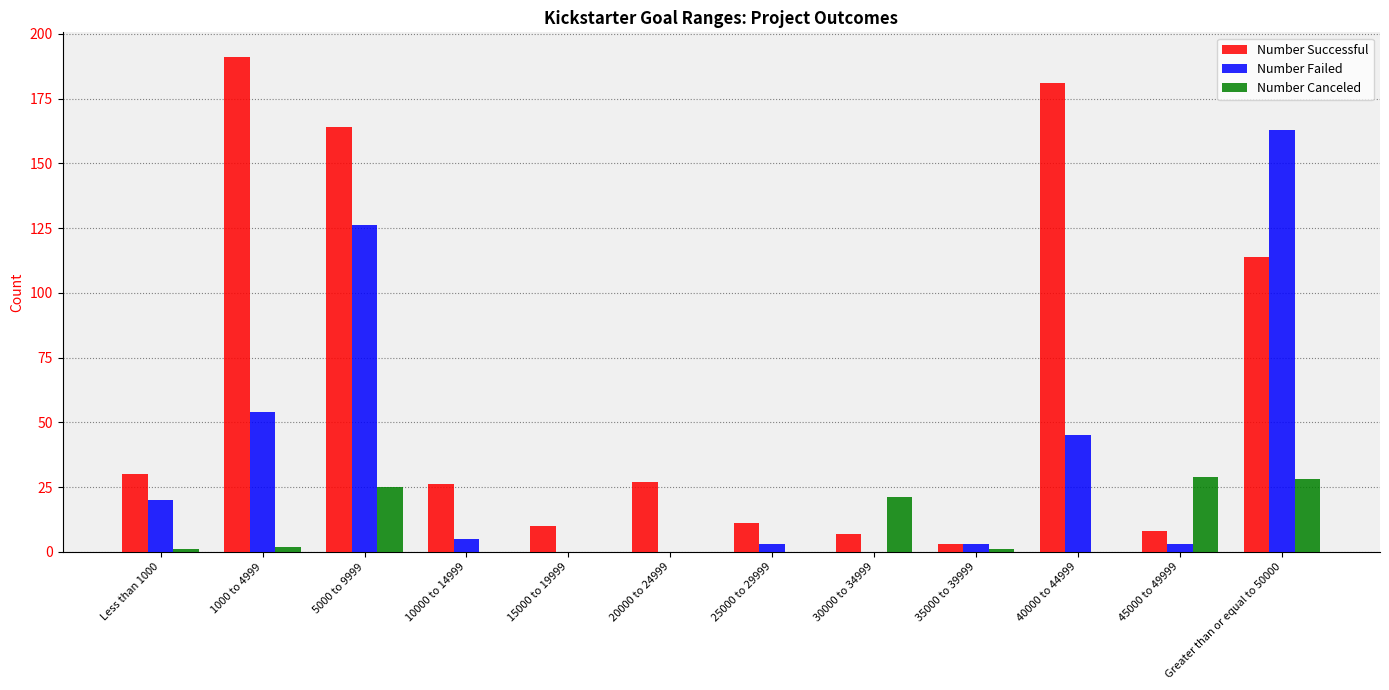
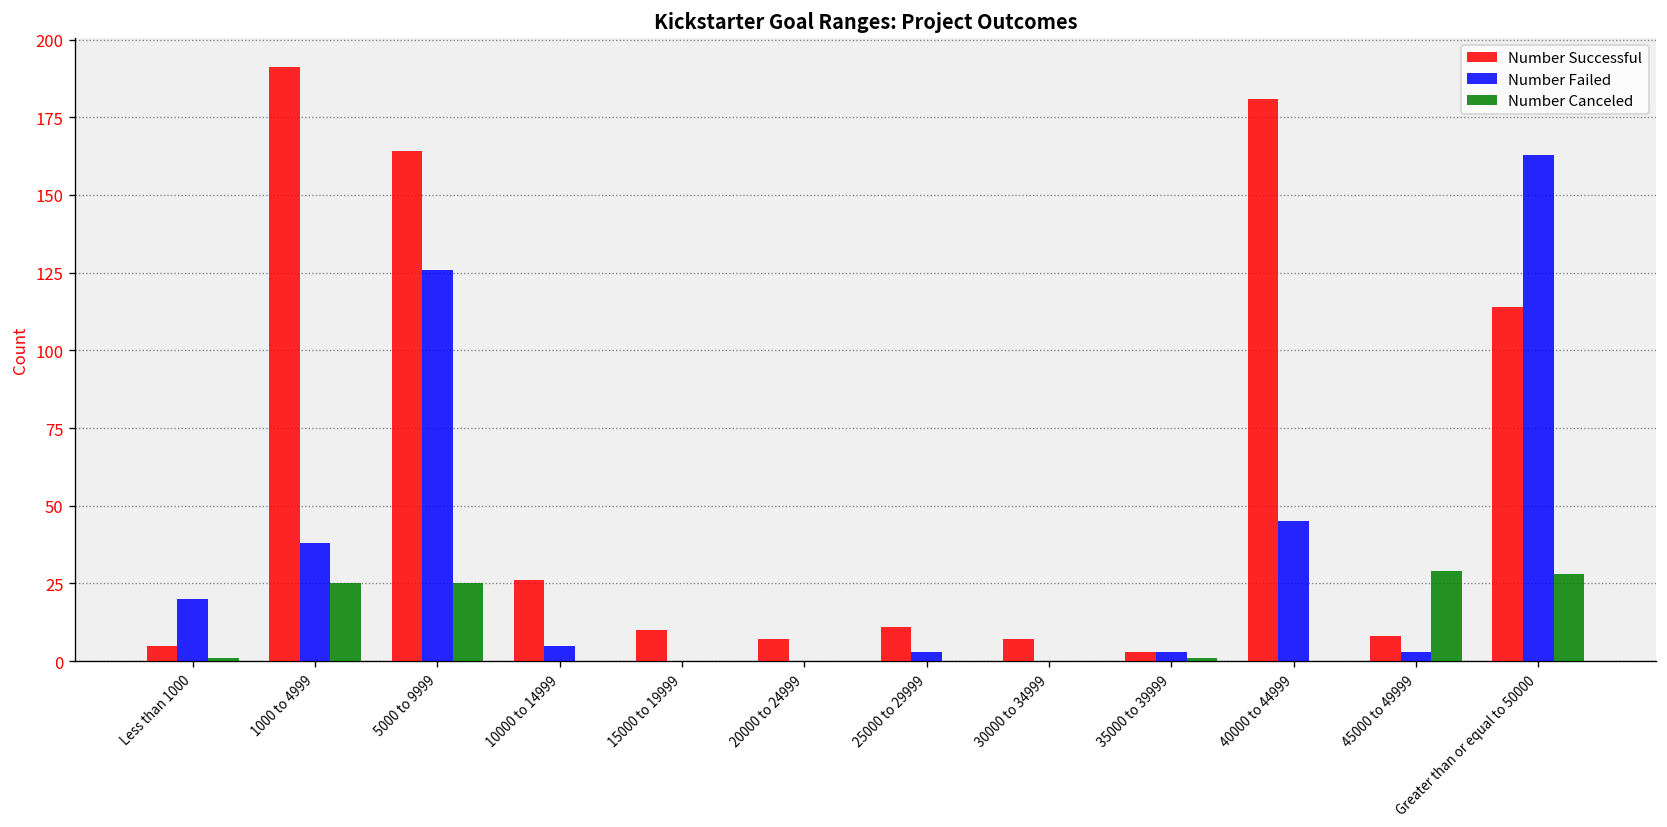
Number Successful, Less than 1000: 30 -> 5
Number Failed, 1000 to 4999: 54 -> 38
Number Canceled, 1000 to 4999: 2 -> 25
Number Successful, 20000 to 24999: 27 -> 7
Number Canceled, 30000 to 34999: 21 -> 0
